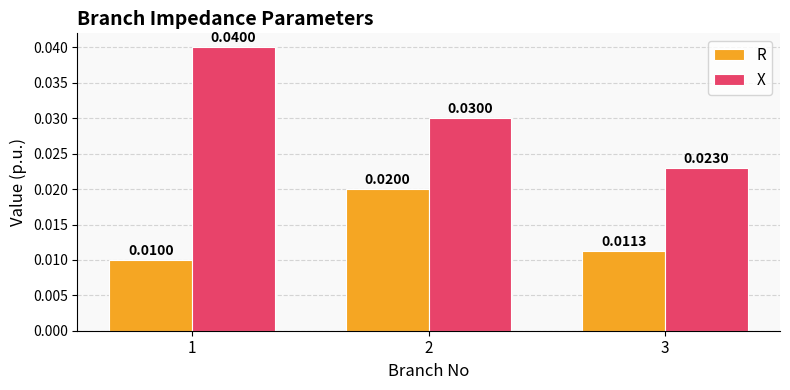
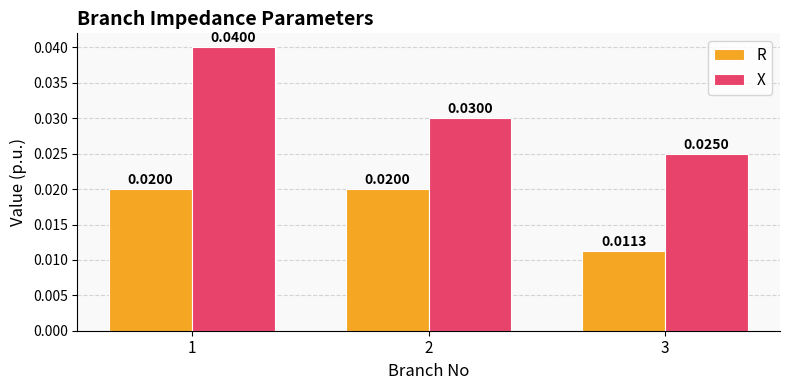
R, 1: 0.0100 -> 0.0200
X, 3: 0.0230 -> 0.0250
